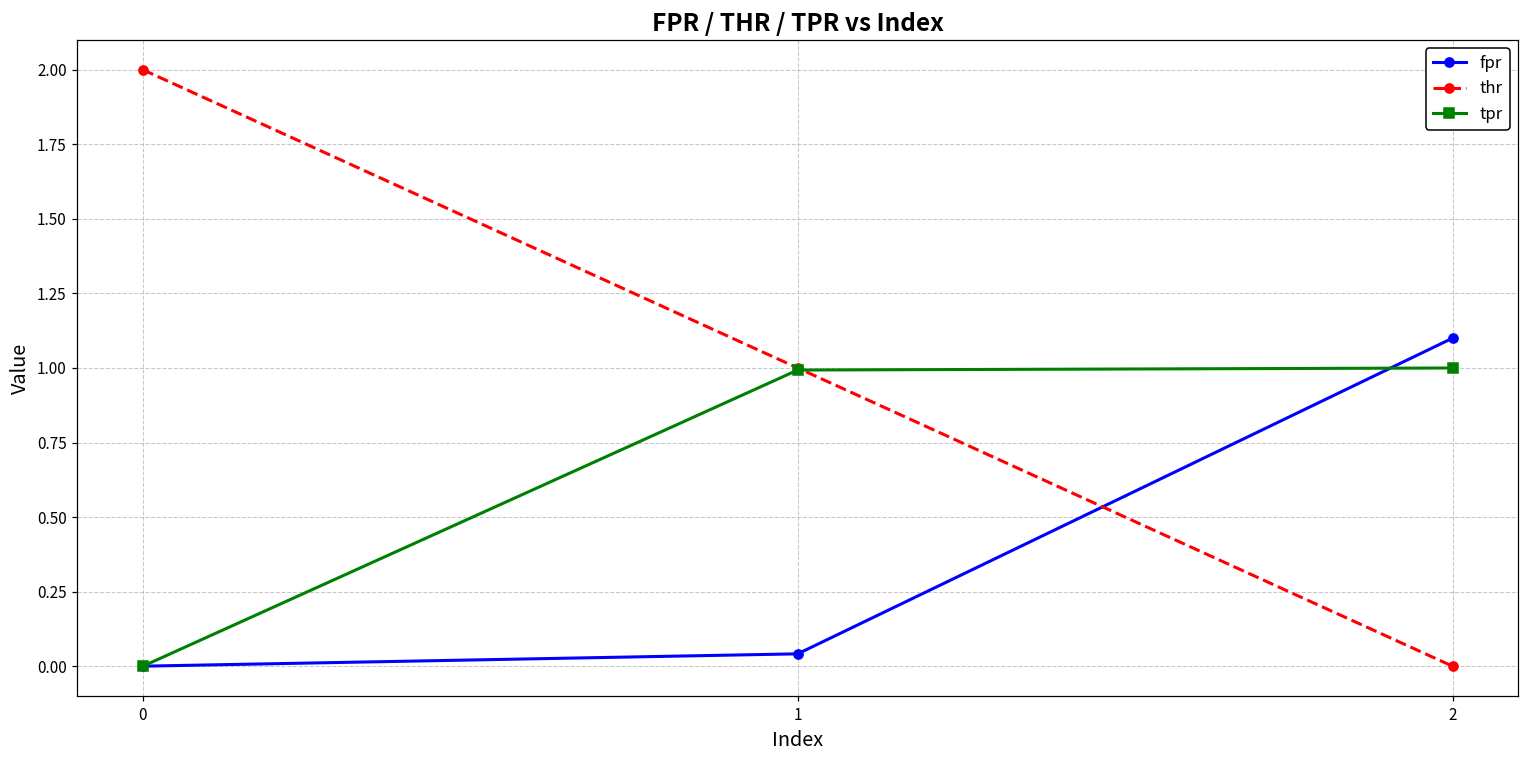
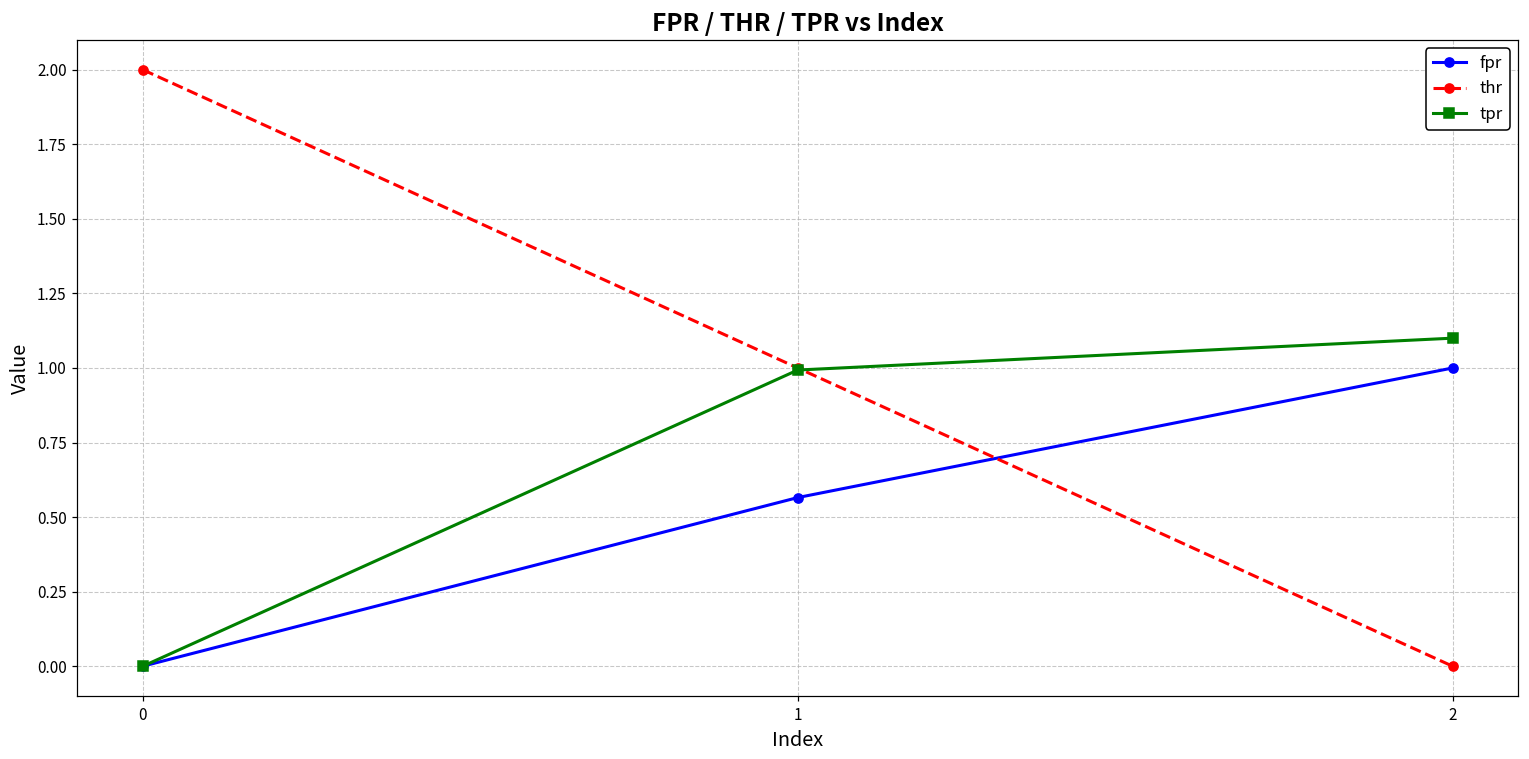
fpr, 1: 0.04 -> 0.57
fpr, 2: 1.1 -> 1.0
tpr, 2: 1.0 -> 1.1
